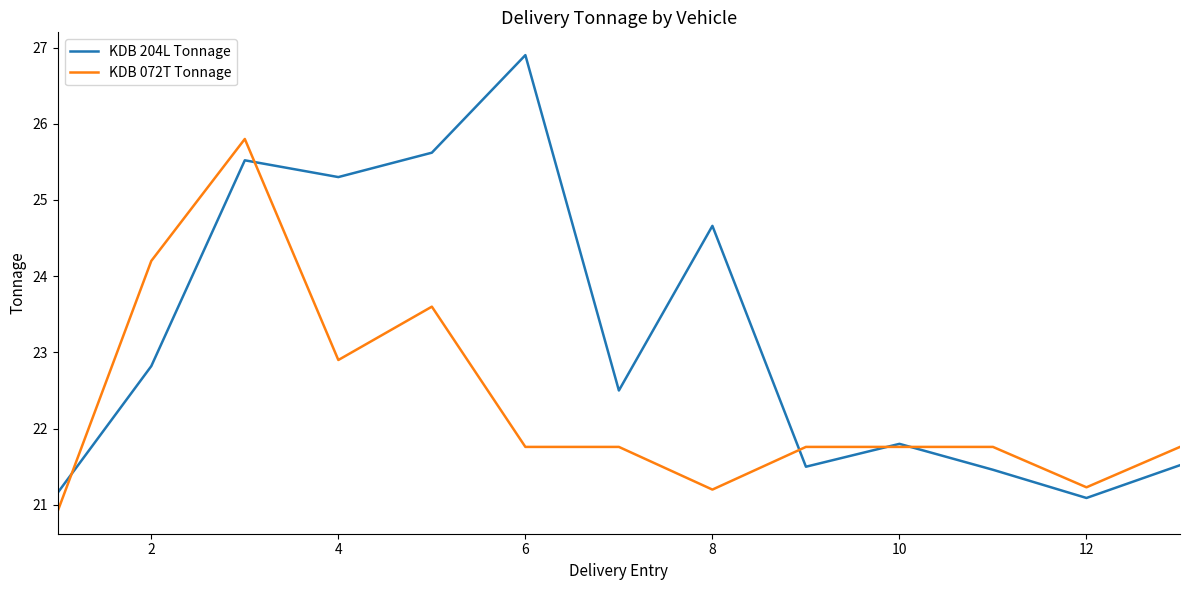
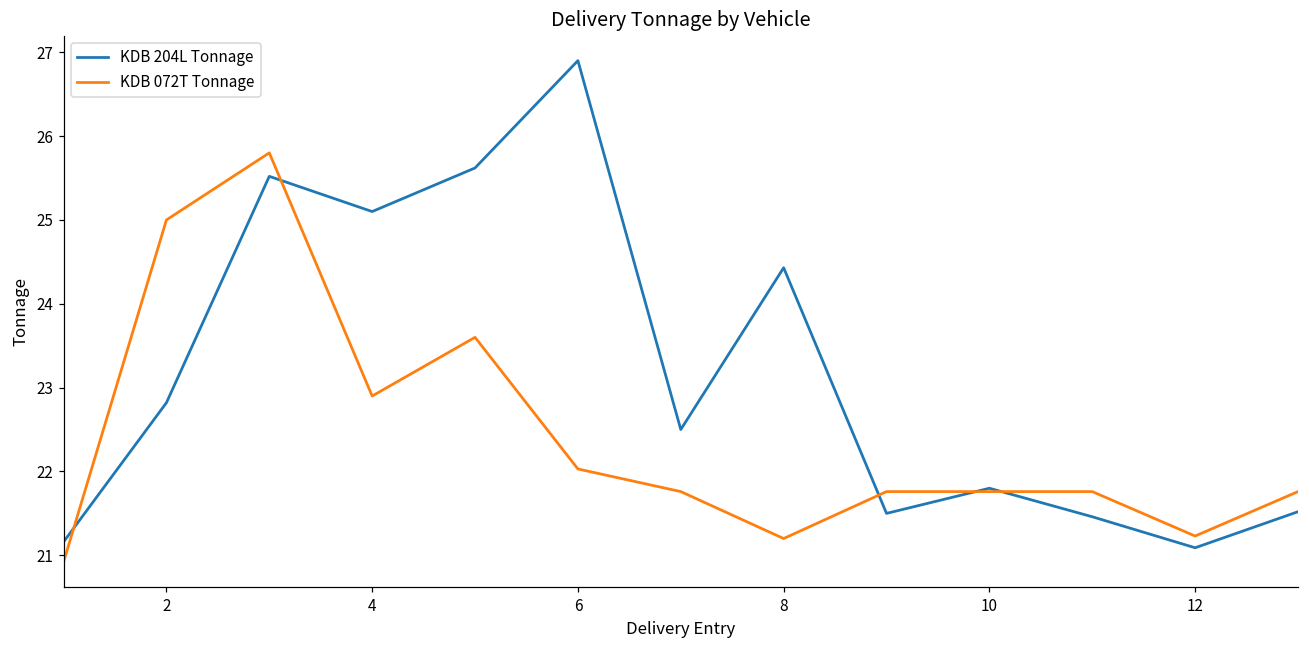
KDB 072T Tonnage, 2: 24.2 -> 25.0
KDB 204L Tonnage, 4: 25.3 -> 25.1
KDB 072T Tonnage, 6: 21.8 -> 22.0
KDB 204L Tonnage, 8: 24.7 -> 24.4
